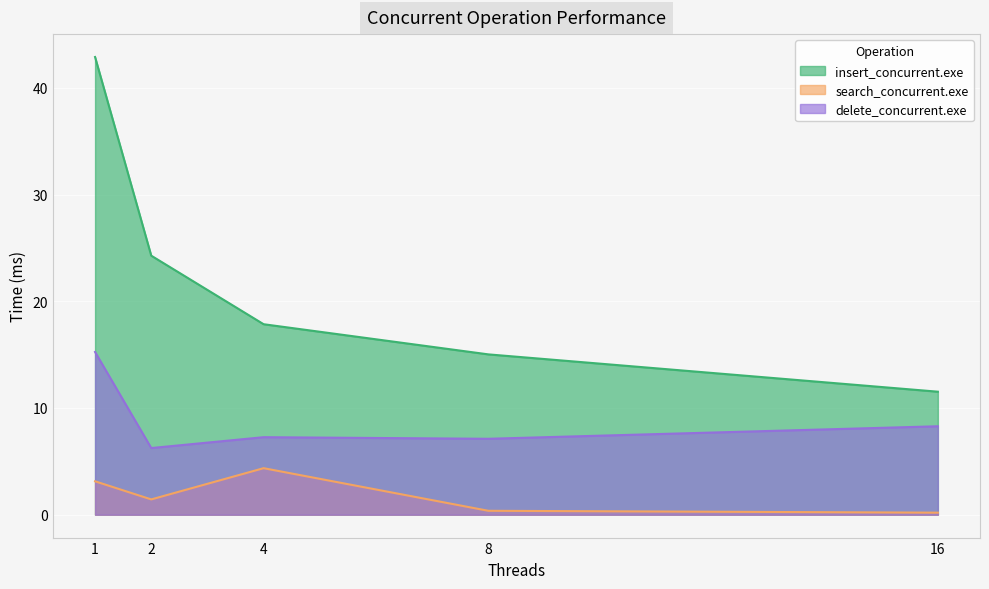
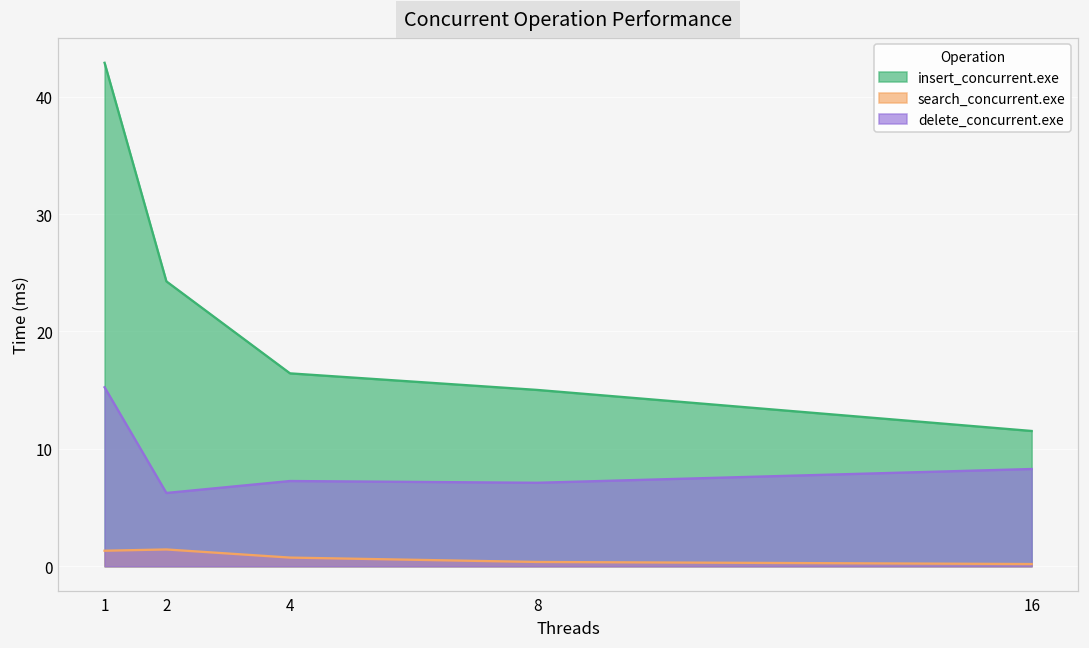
search_concurrent.exe, 1: 3.1 -> 1.3
insert_concurrent.exe, 4: 17.8 -> 16.4
search_concurrent.exe, 4: 4.4 -> 0.7
